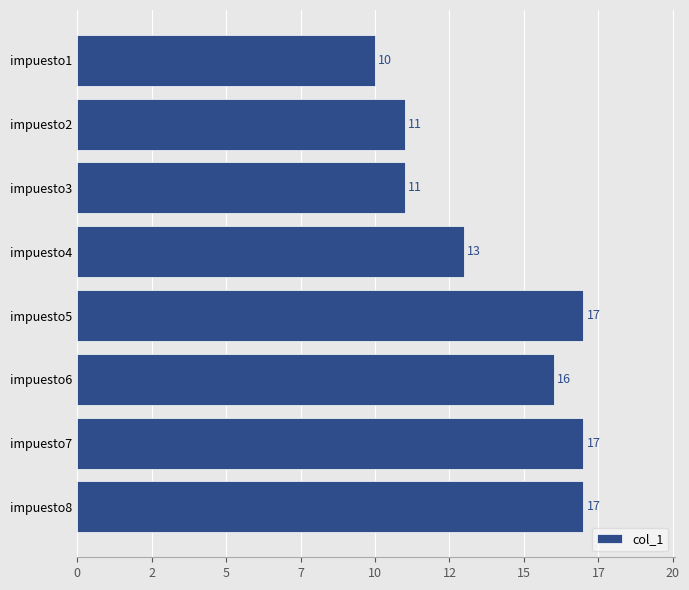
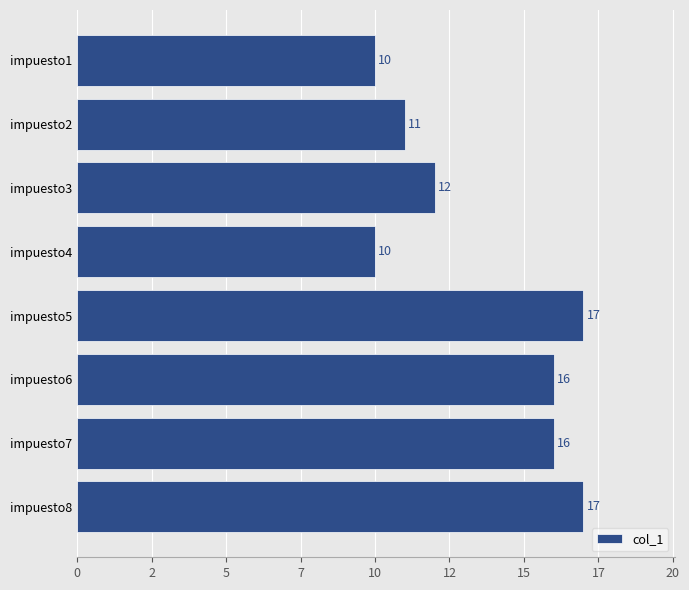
impuesto3: 11 -> 12
impuesto4: 13 -> 10
impuesto7: 17 -> 16
